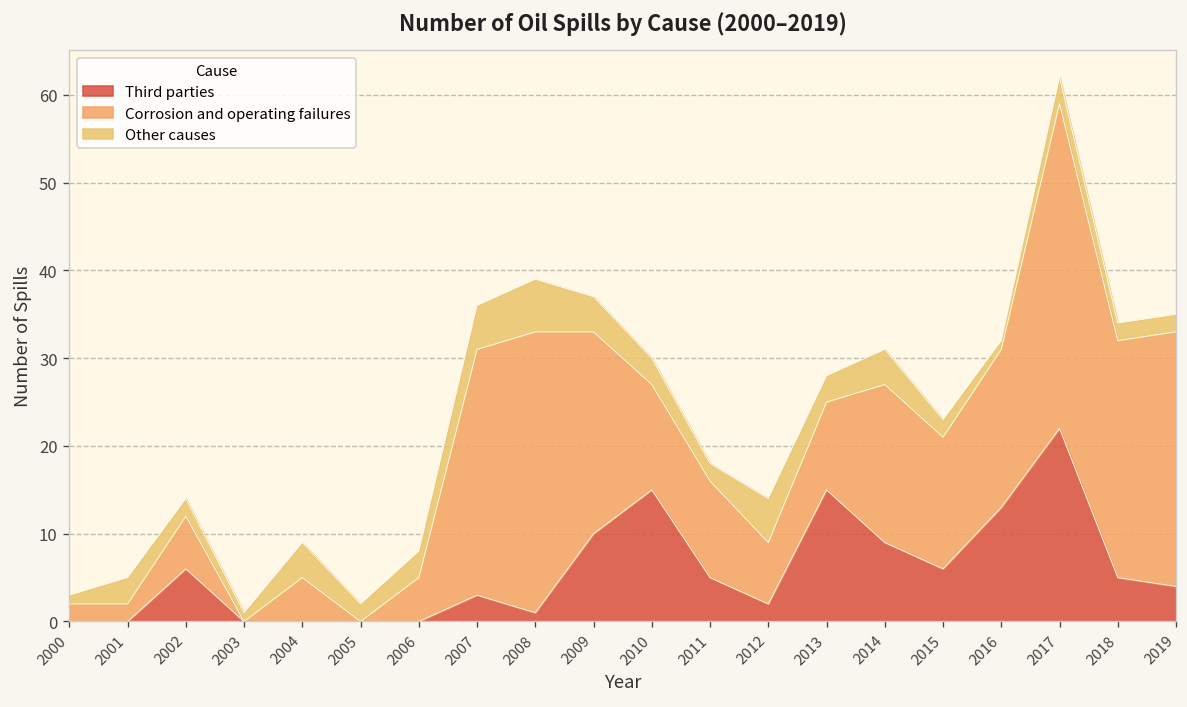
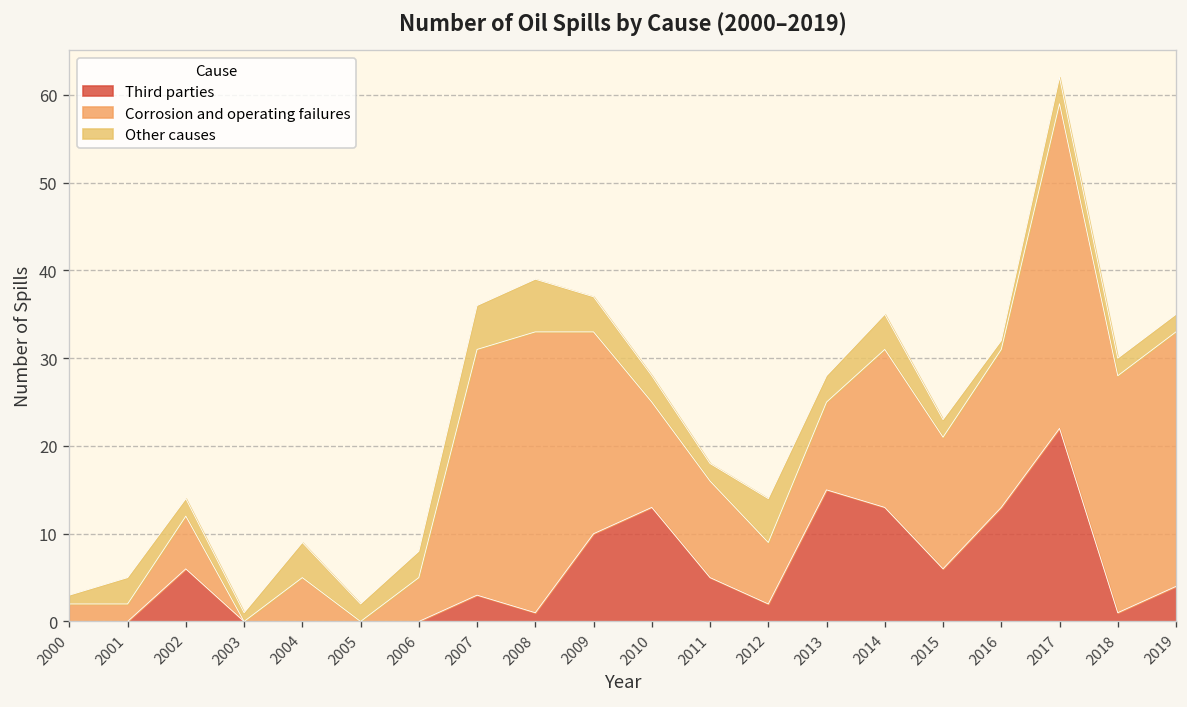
Third parties, 2010: 15 -> 13
Third parties, 2014: 9 -> 13
Third parties, 2018: 5 -> 1
